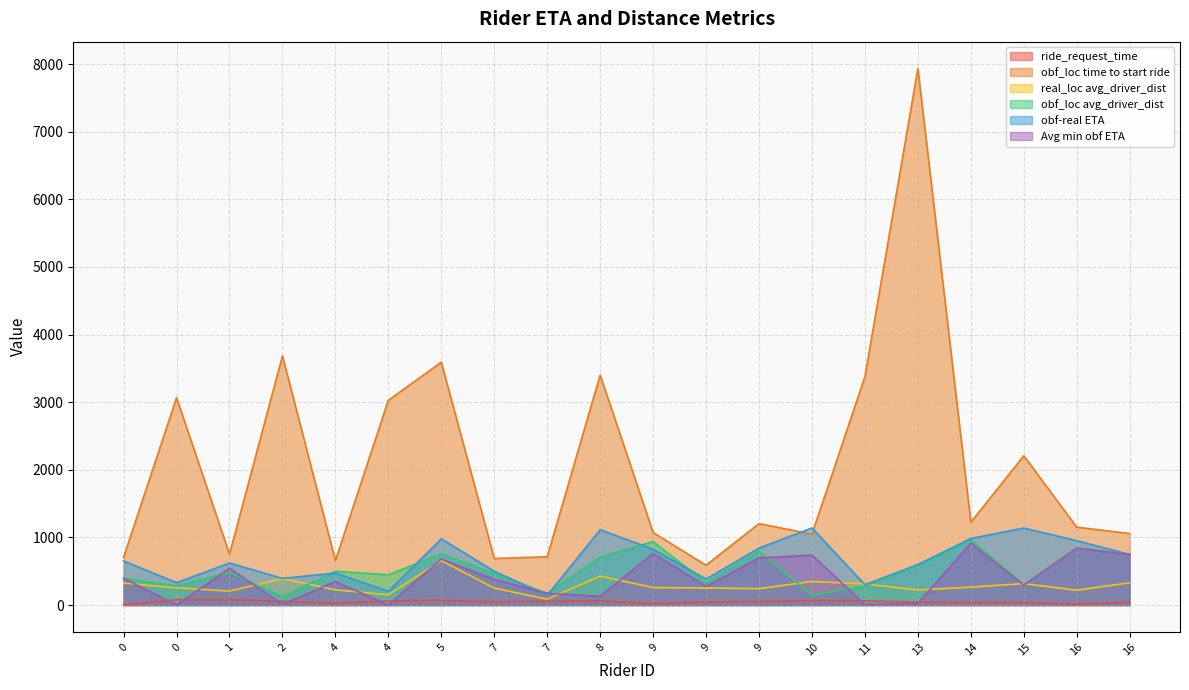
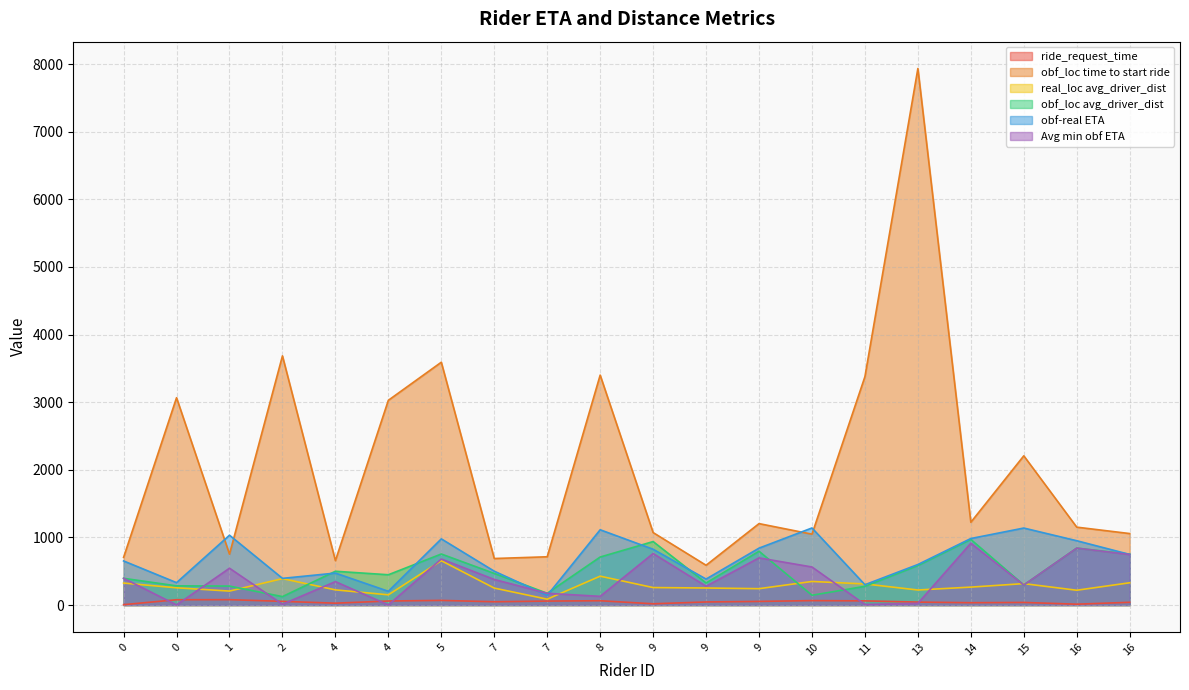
obf_loc avg_driver_dist, 1: 500 -> 300
obf-real ETA, 1: 600 -> 1000
Avg min obf ETA, 10: 700 -> 600
